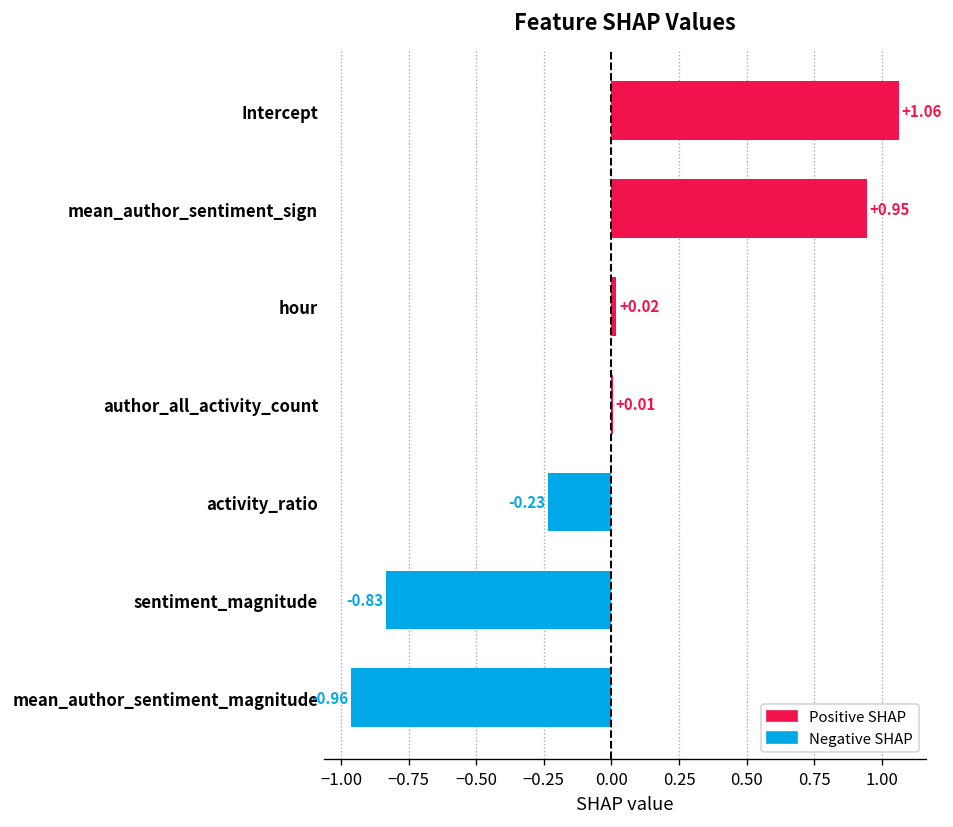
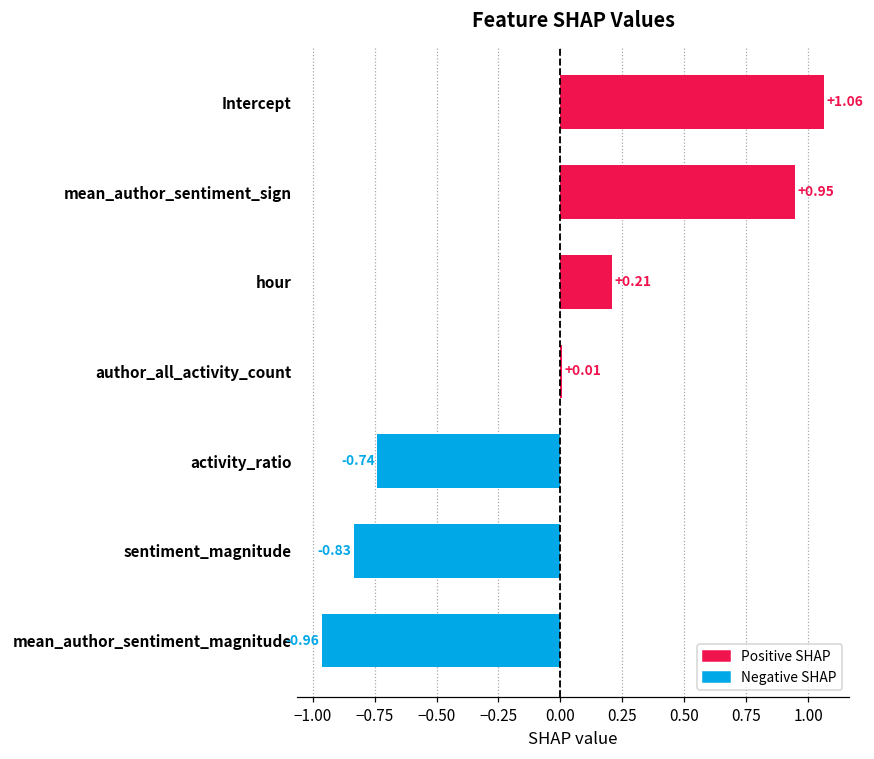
hour: +0.02 -> +0.21
activity_ratio: -0.23 -> -0.74
